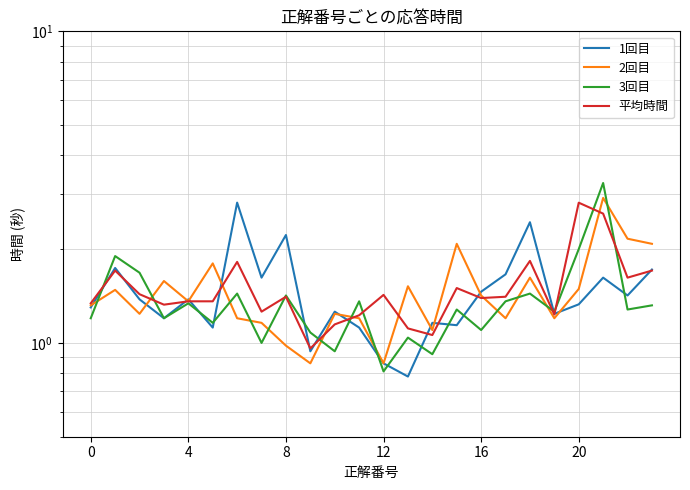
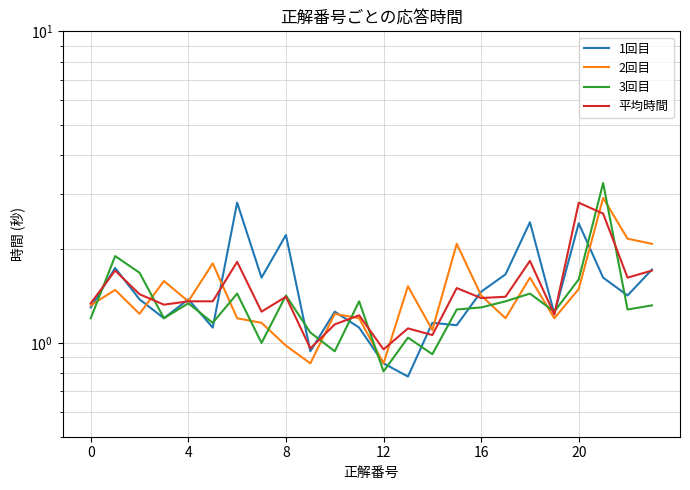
平均時間, 12: 1.4 -> 0.95
3回目, 16: 1.1 -> 1.3
1回目, 20: 1.33 -> 2.4
3回目, 20: 2.0 -> 1.6
